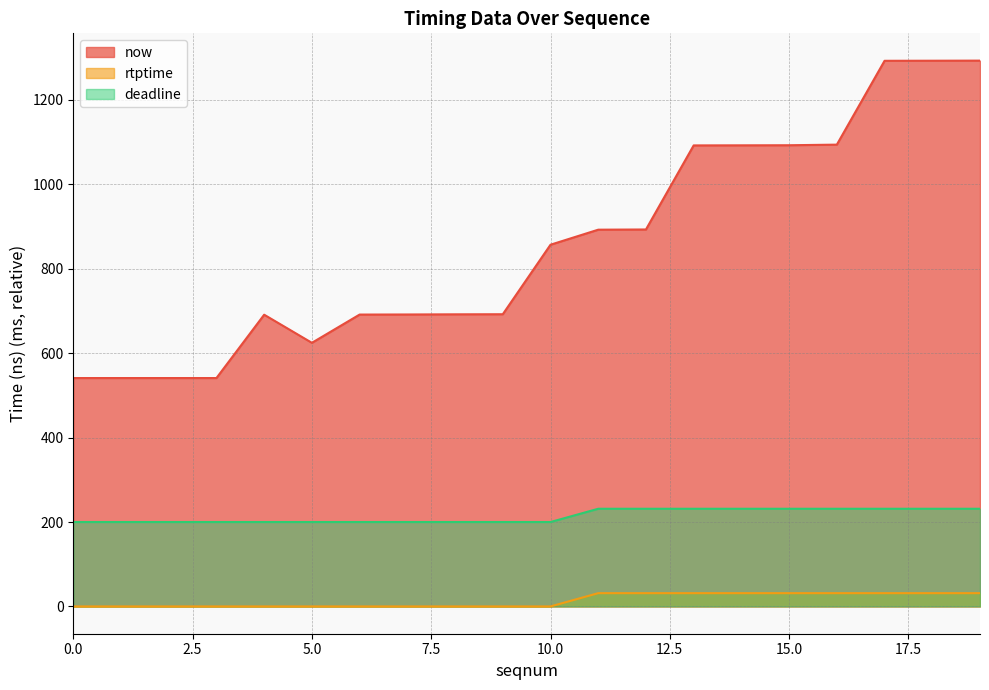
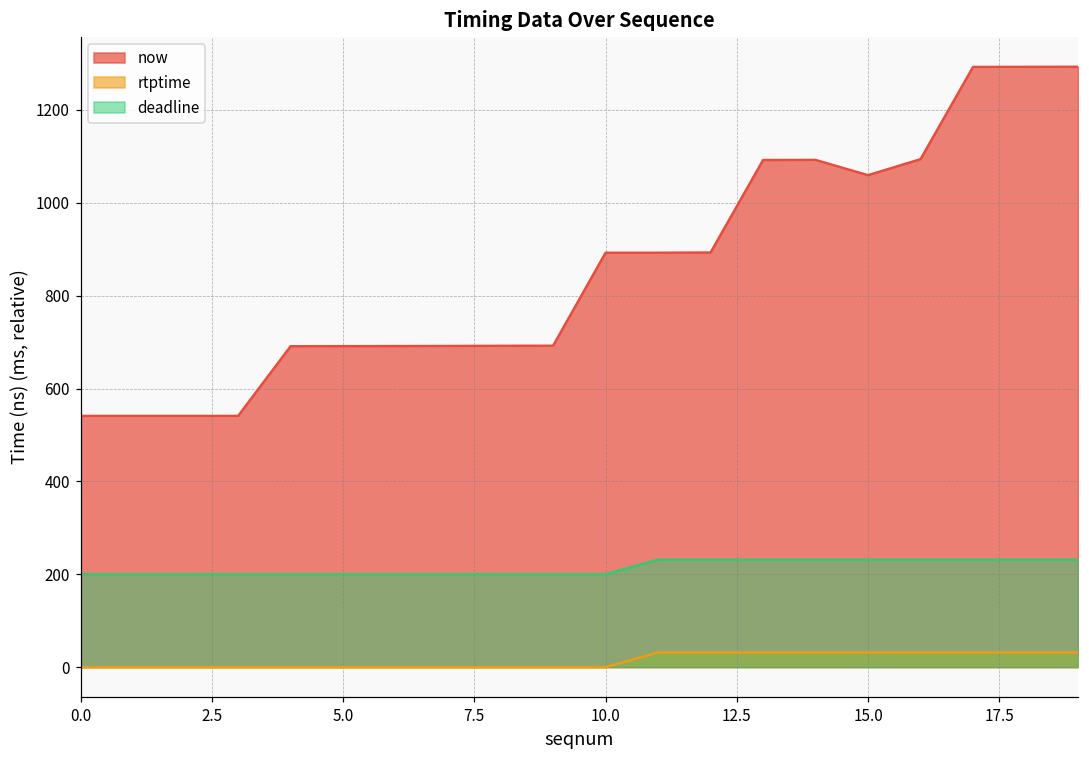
now, 5.0: 620 -> 690
now, 10.0: 860 -> 890
now, 15.0: 1090 -> 1060
